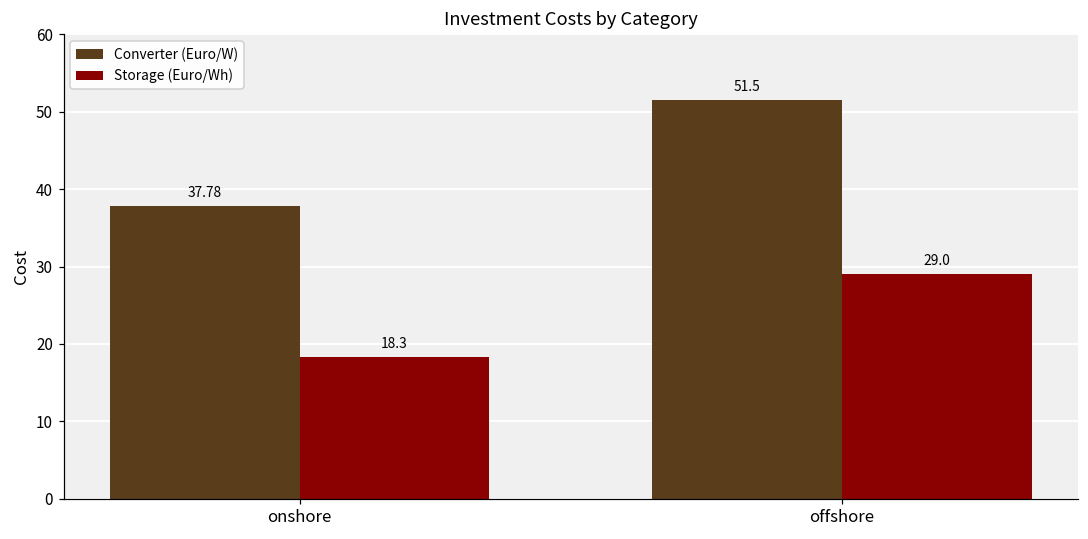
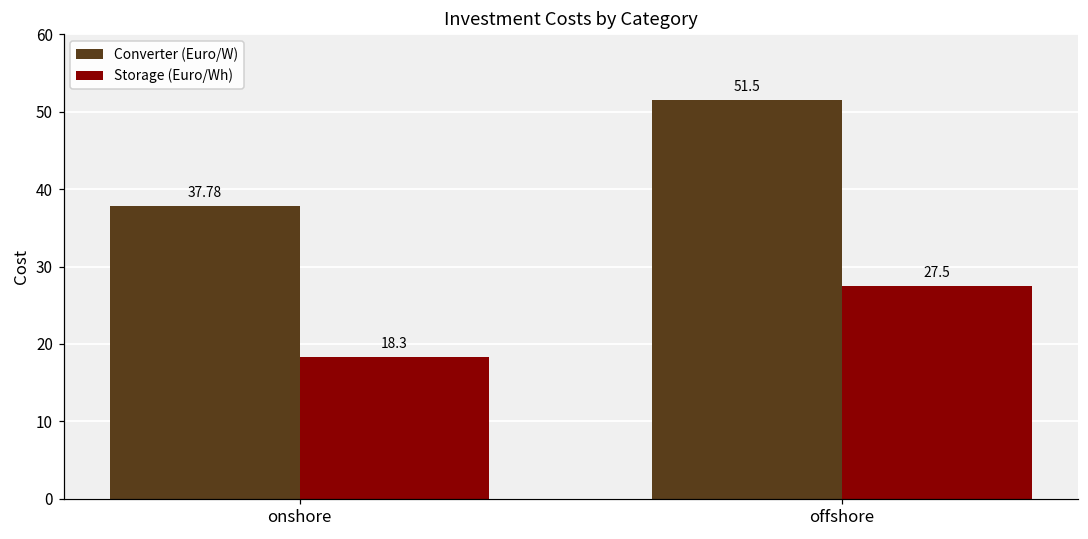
Storage (Euro/Wh), offshore: 29.0 -> 27.5
